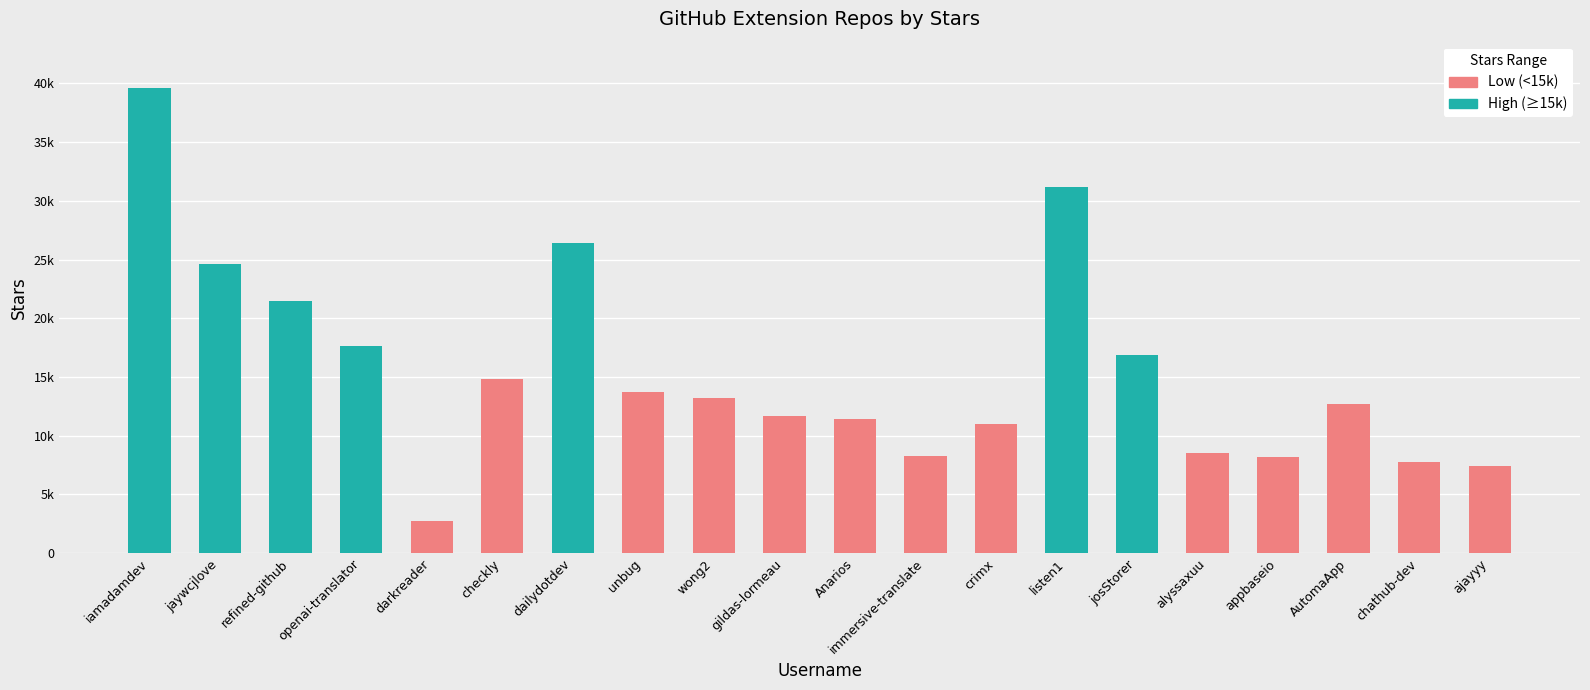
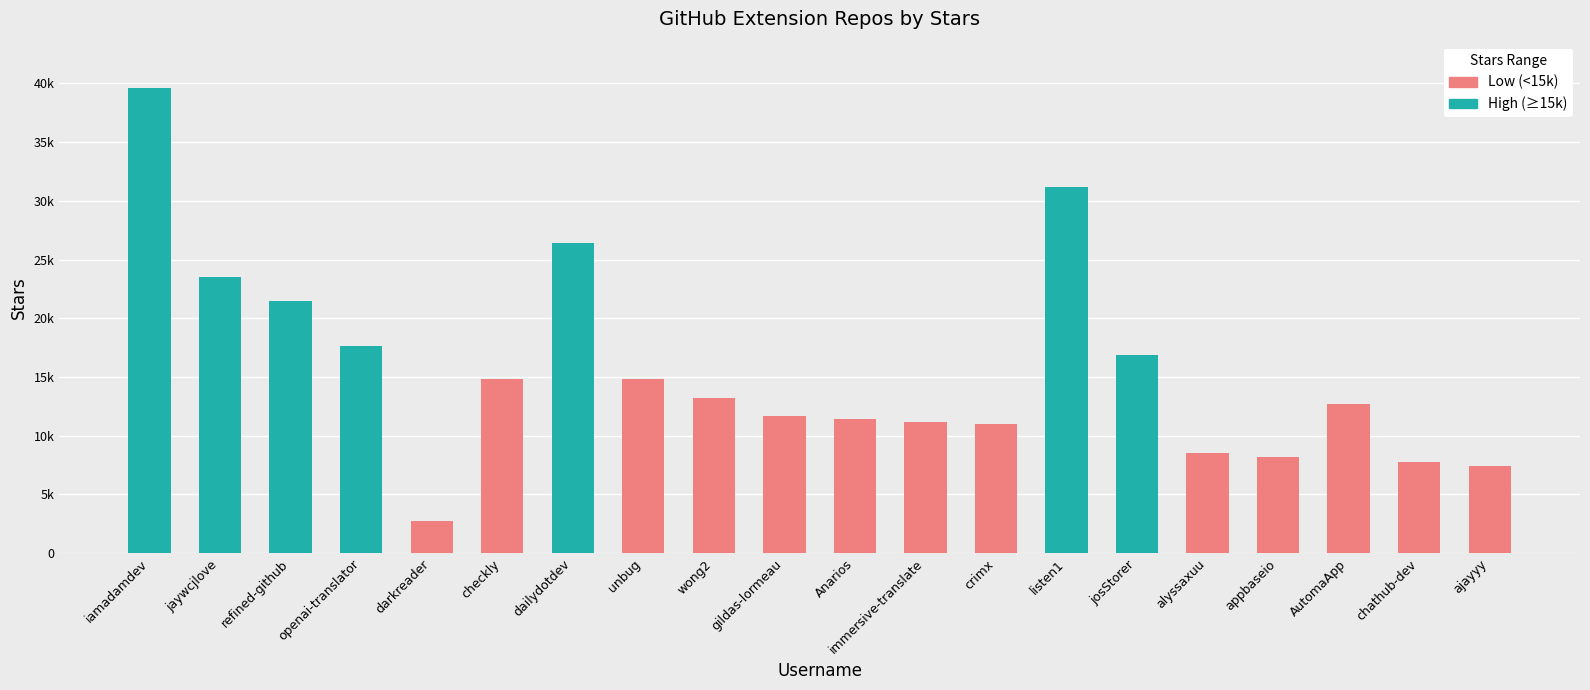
jaywcjlove: 24600 -> 23500
unbug: 13700 -> 14800
immersive-translate: 8300 -> 11200
